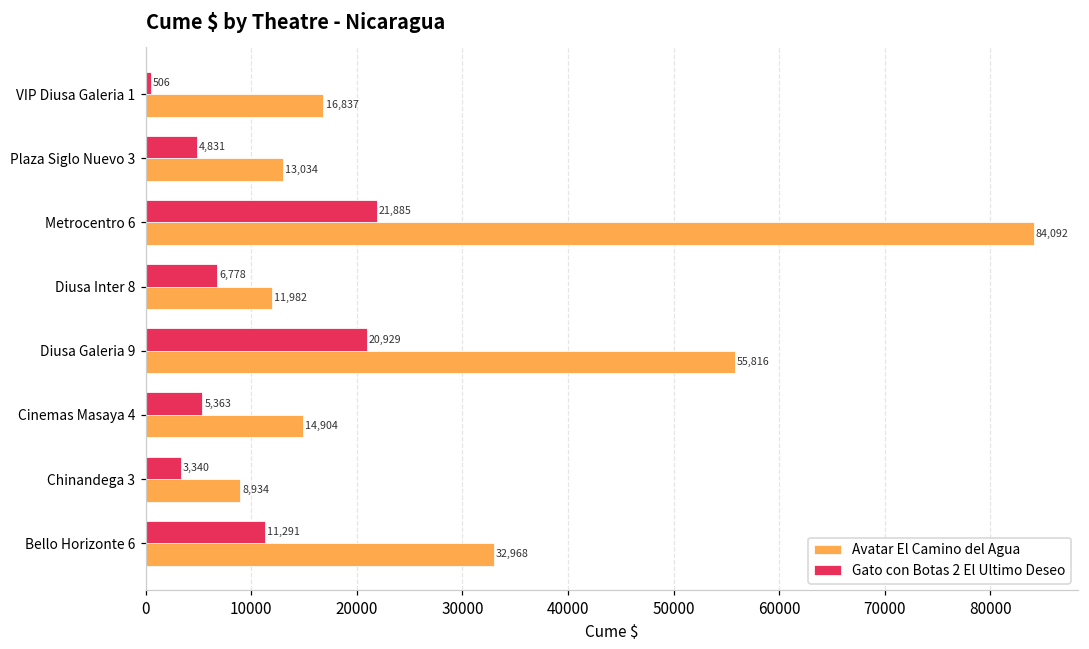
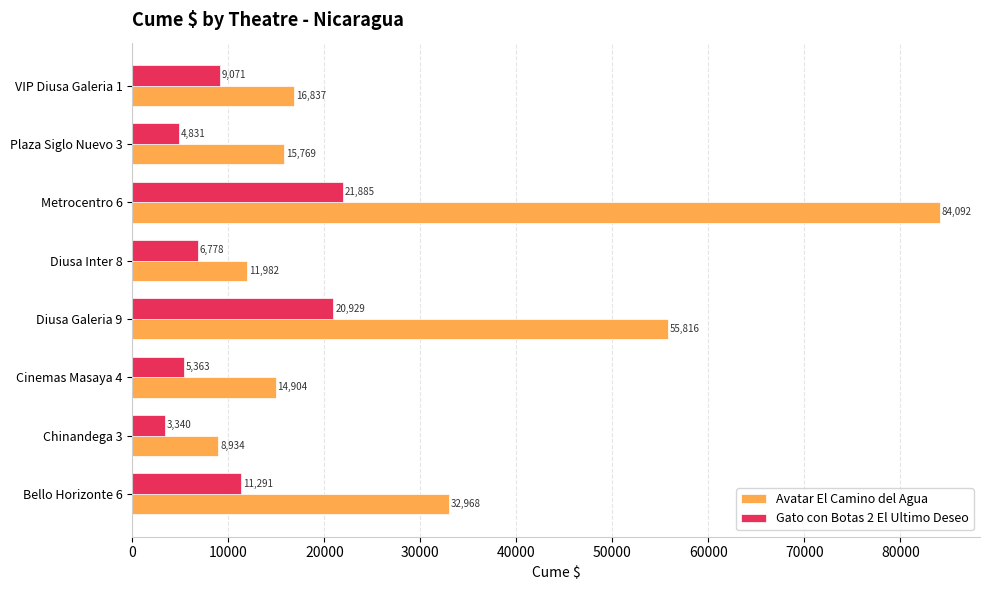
Gato con Botas 2 El Ultimo Deseo, VIP Diusa Galeria 1: 506 -> 9,071
Avatar El Camino del Agua, Plaza Siglo Nuevo 3: 13,034 -> 15,769
